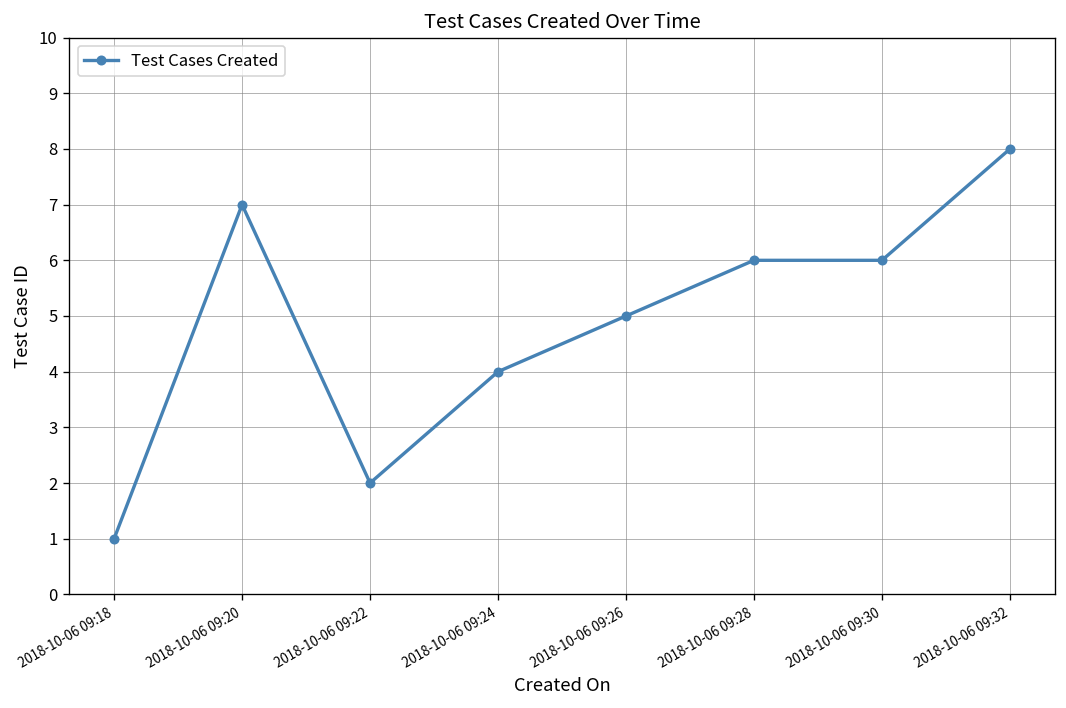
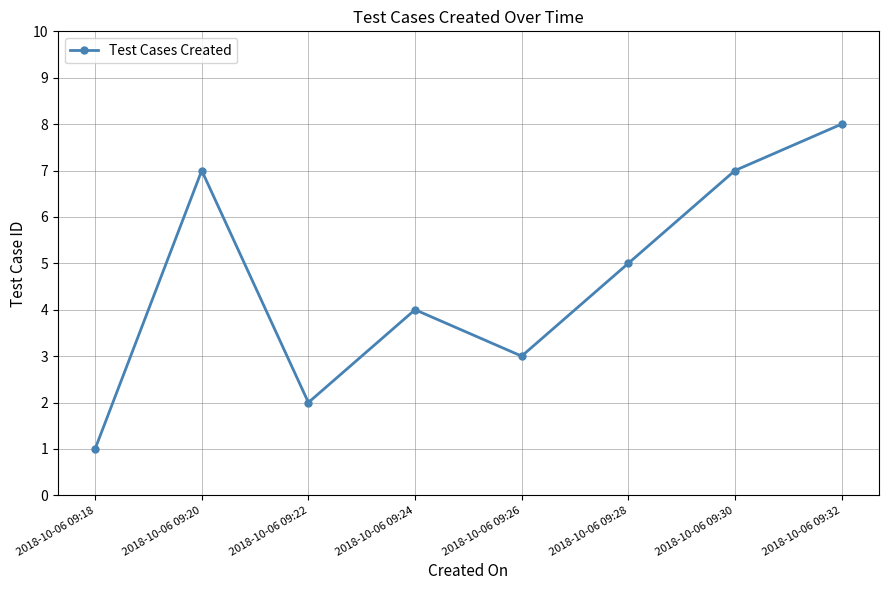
2018-10-06 09:26: 5 -> 3
2018-10-06 09:28: 6 -> 5
2018-10-06 09:30: 6 -> 7
